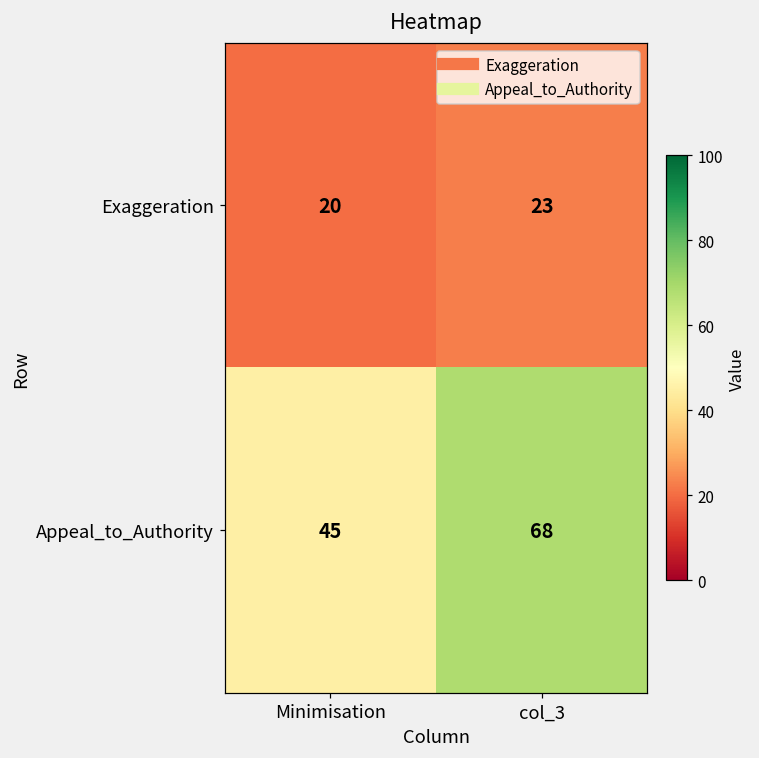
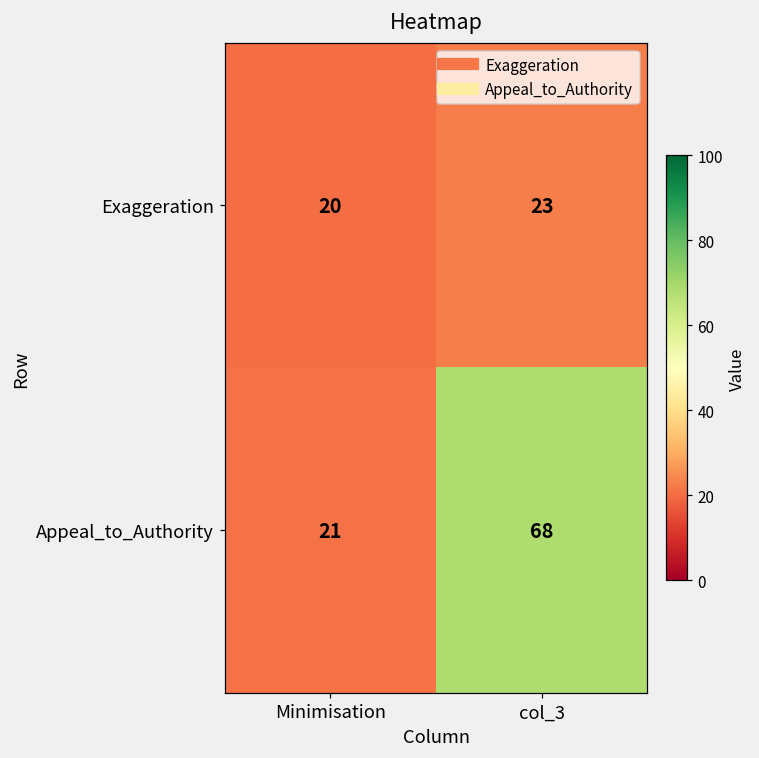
Appeal_to_Authority, Minimisation: 45 -> 21
